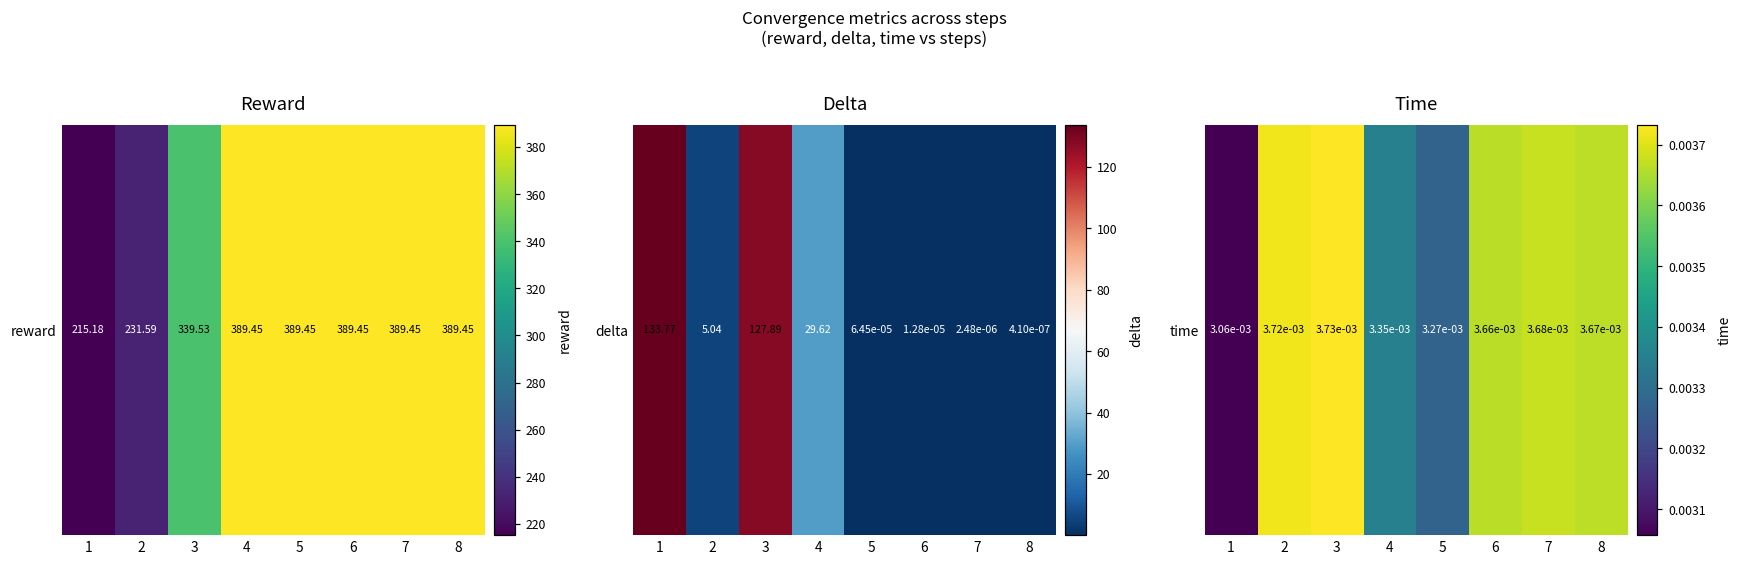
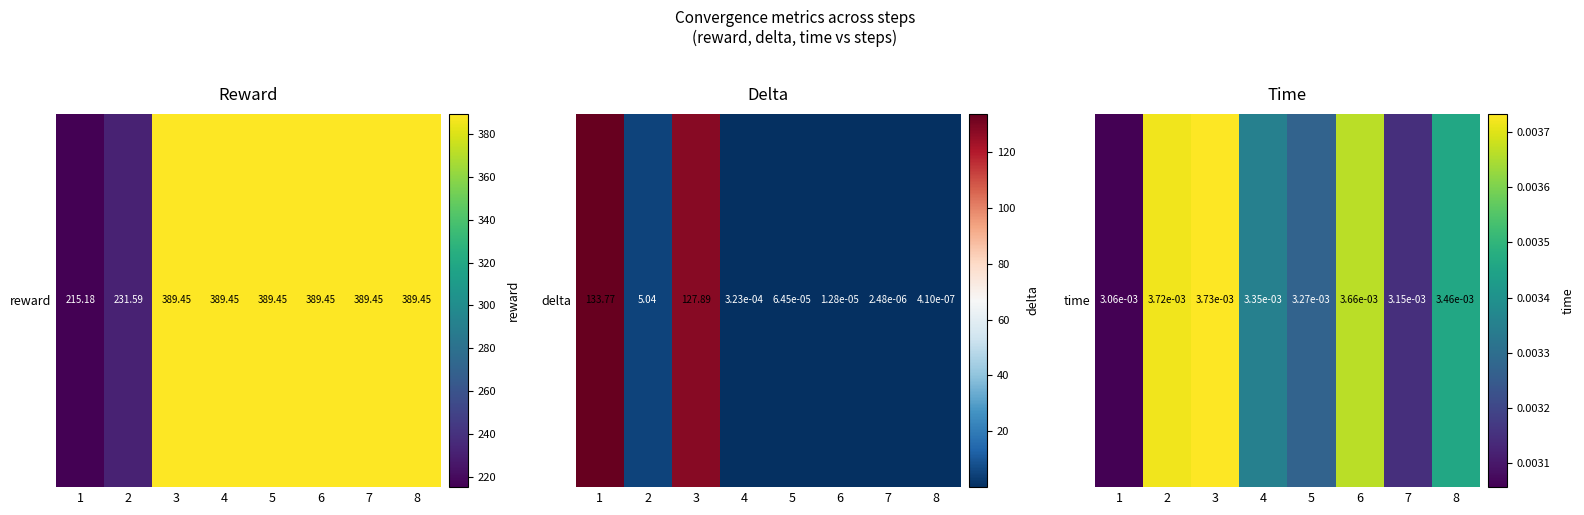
Reward, reward, 3: 339.53 -> 389.45
Delta, delta, 4: 29.62 -> 3.23e-04
Time, time, 7: 3.68e-03 -> 3.15e-03
Time, time, 8: 3.67e-03 -> 3.46e-03
